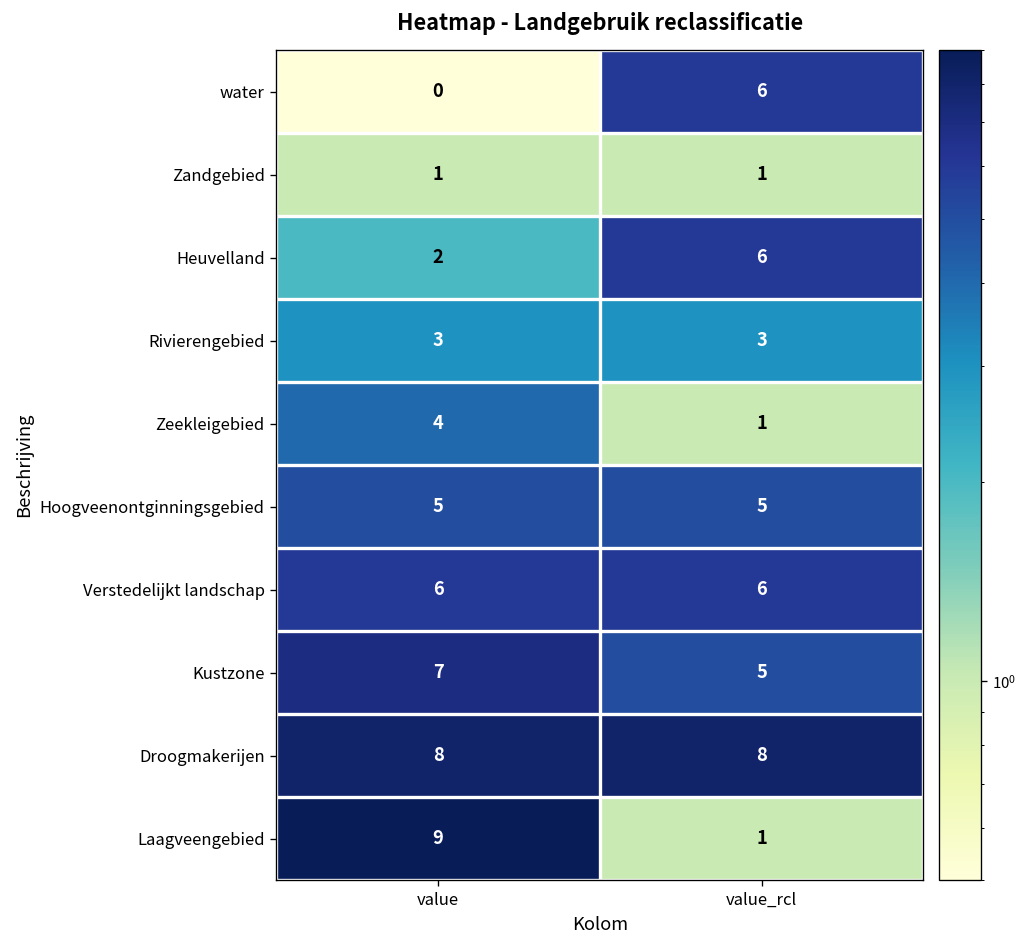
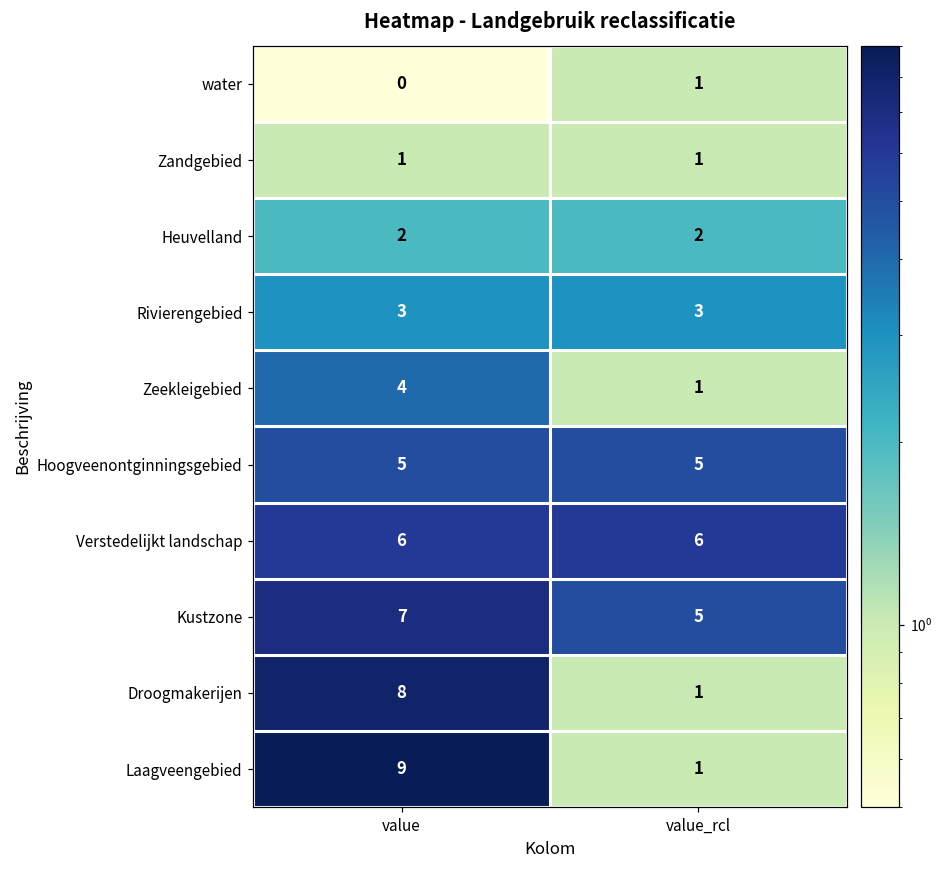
water, value_rcl: 6 -> 1
Heuvelland, value_rcl: 6 -> 2
Droogmakerijen, value_rcl: 8 -> 1
